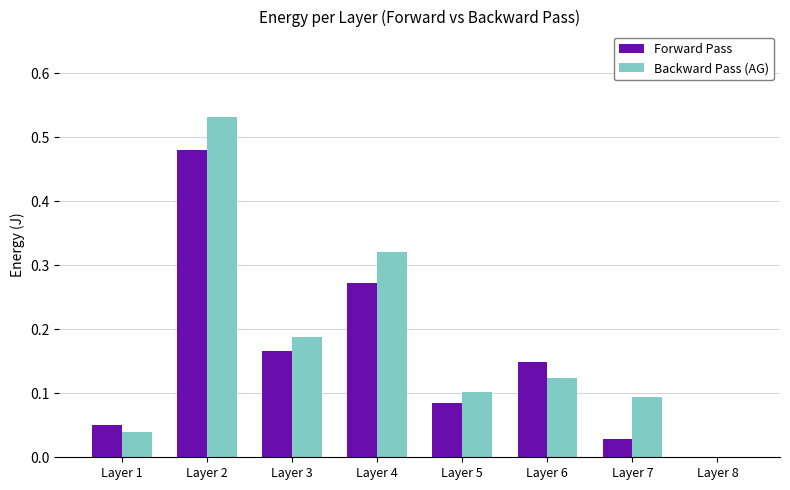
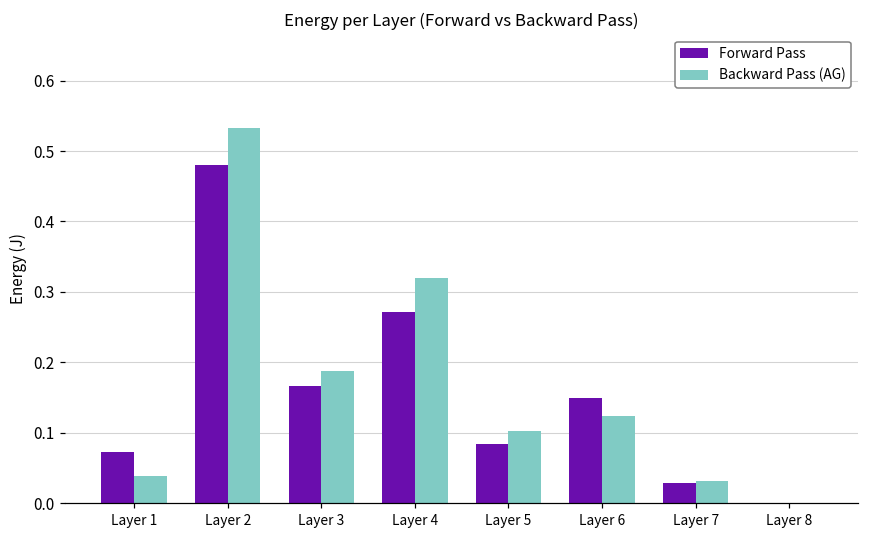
Forward Pass, Layer 1: 0.05 -> 0.07
Backward Pass (AG), Layer 7: 0.09 -> 0.03
